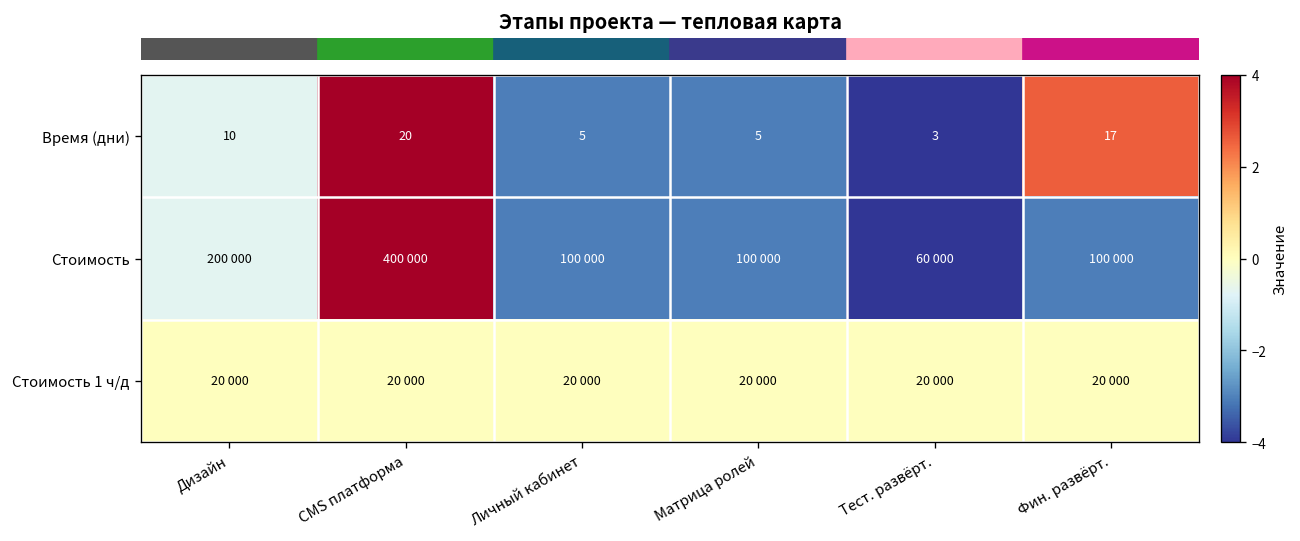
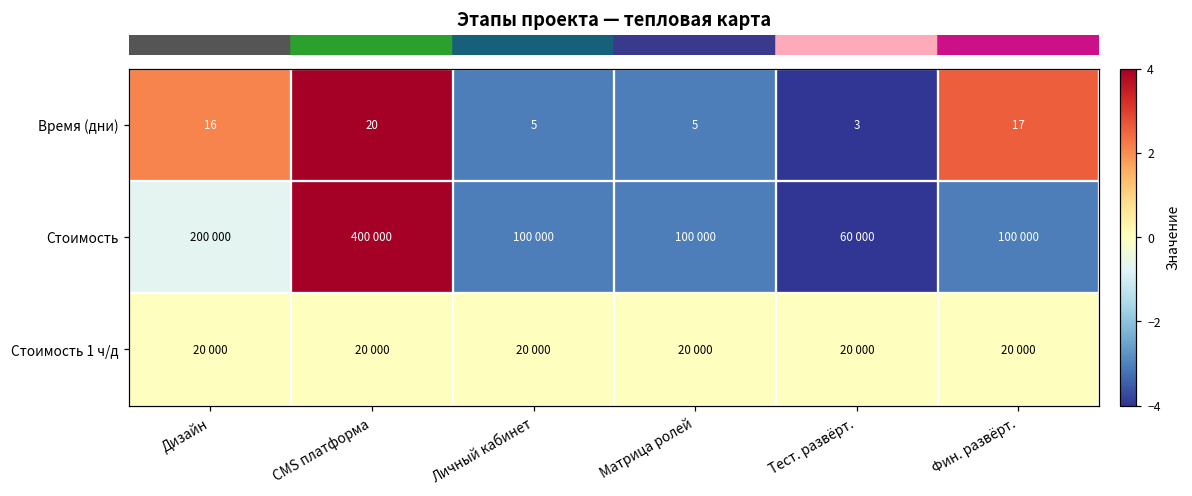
Время (дни), Дизайн: 10 -> 16
